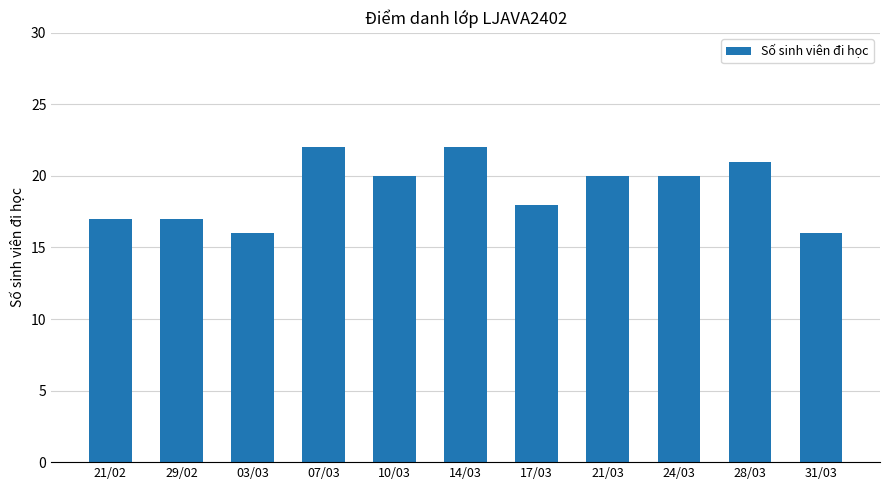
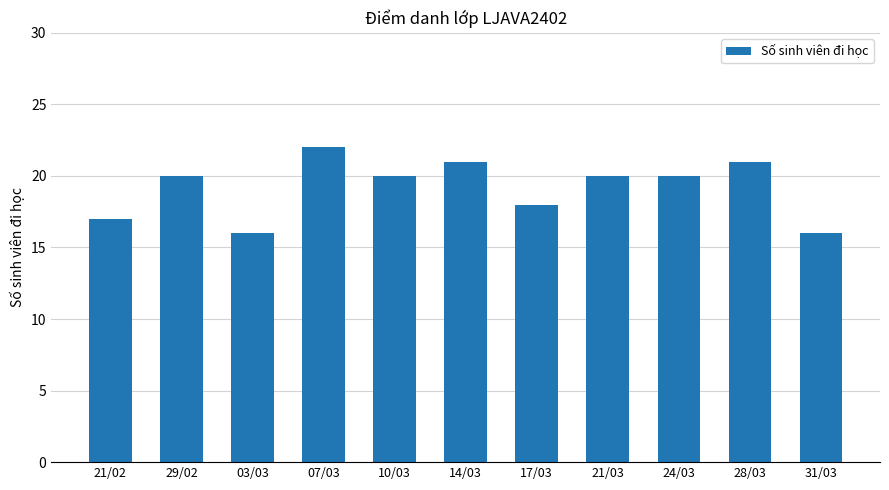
29/02: 17 -> 20
14/03: 22 -> 21
